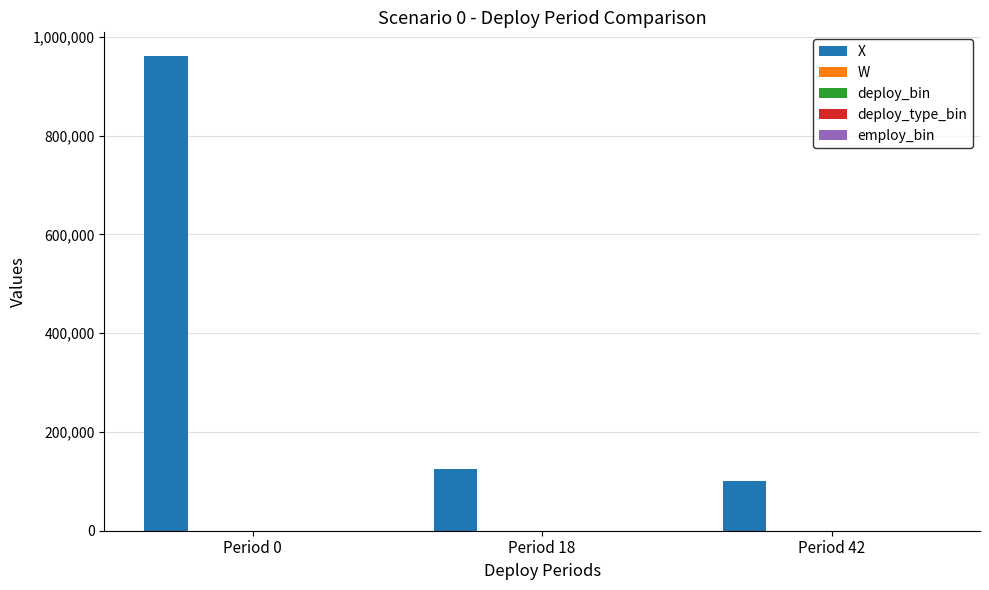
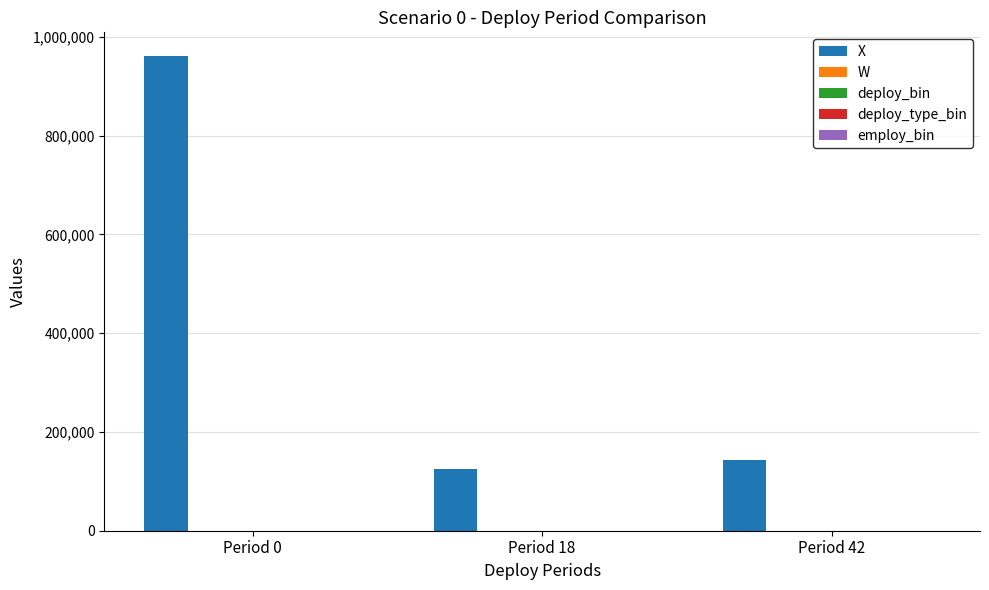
X, Period 42: 100,000 -> 140,000
